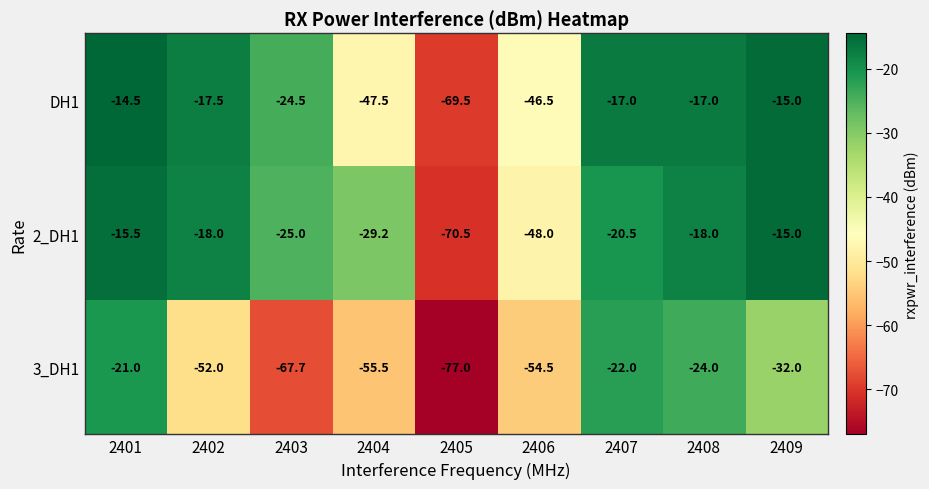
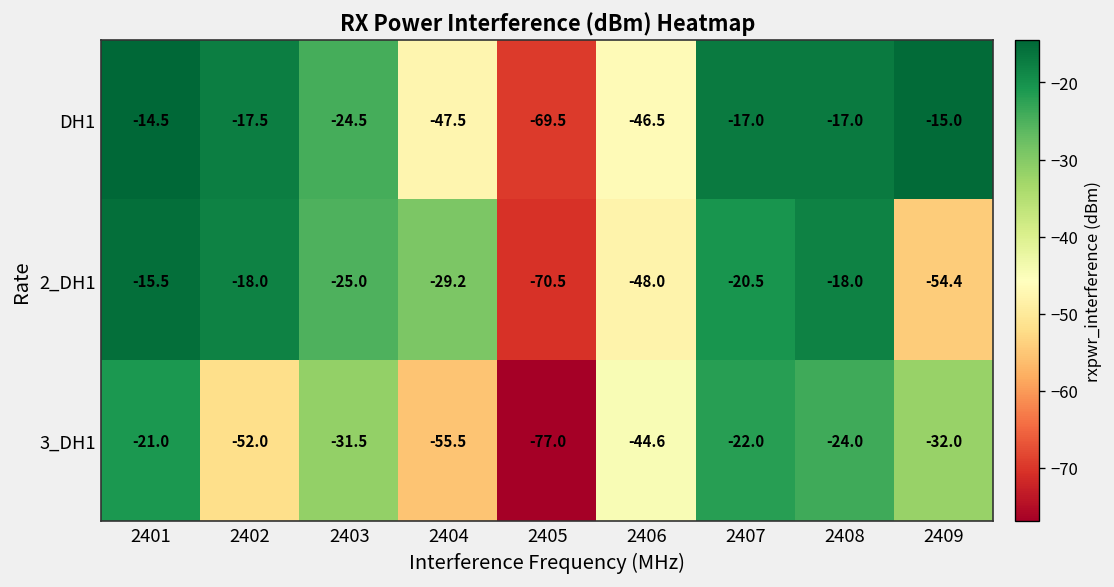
2_DH1, 2409: -15.0 -> -54.4
3_DH1, 2403: -67.7 -> -31.5
3_DH1, 2406: -54.5 -> -44.6
